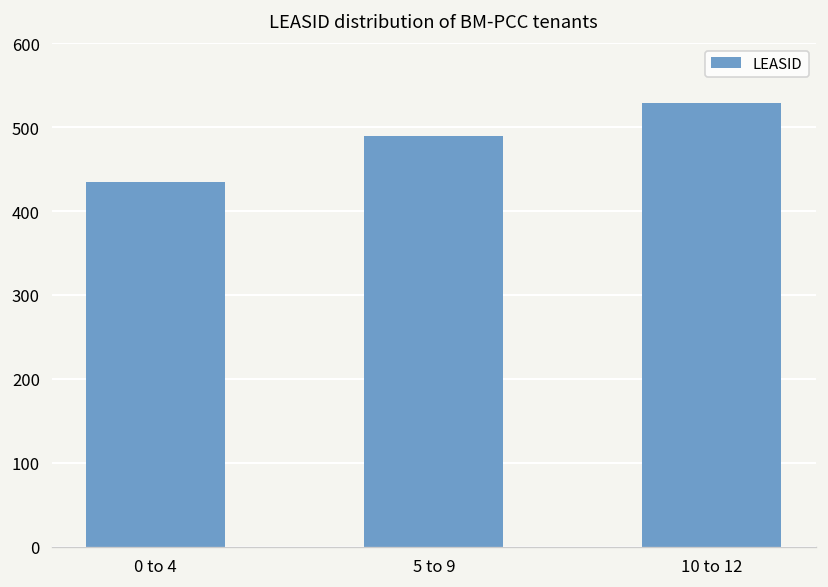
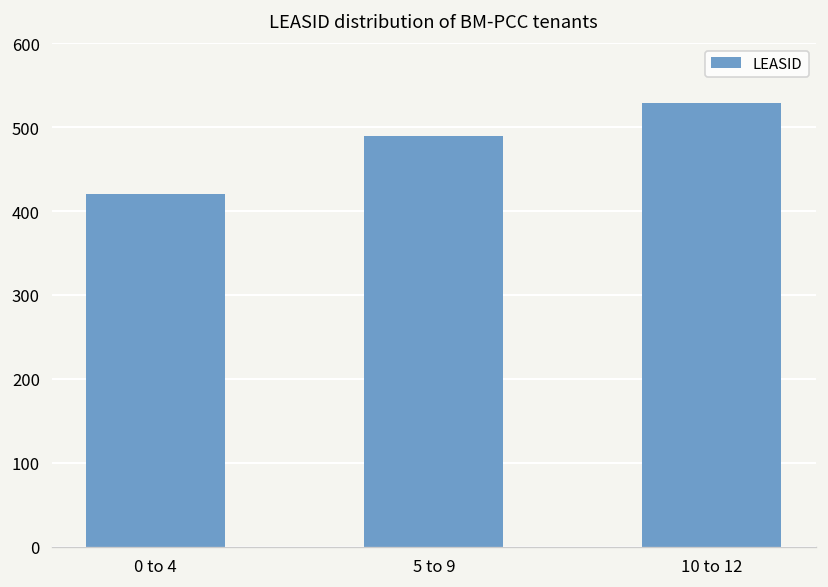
0 to 4: 440 -> 420
